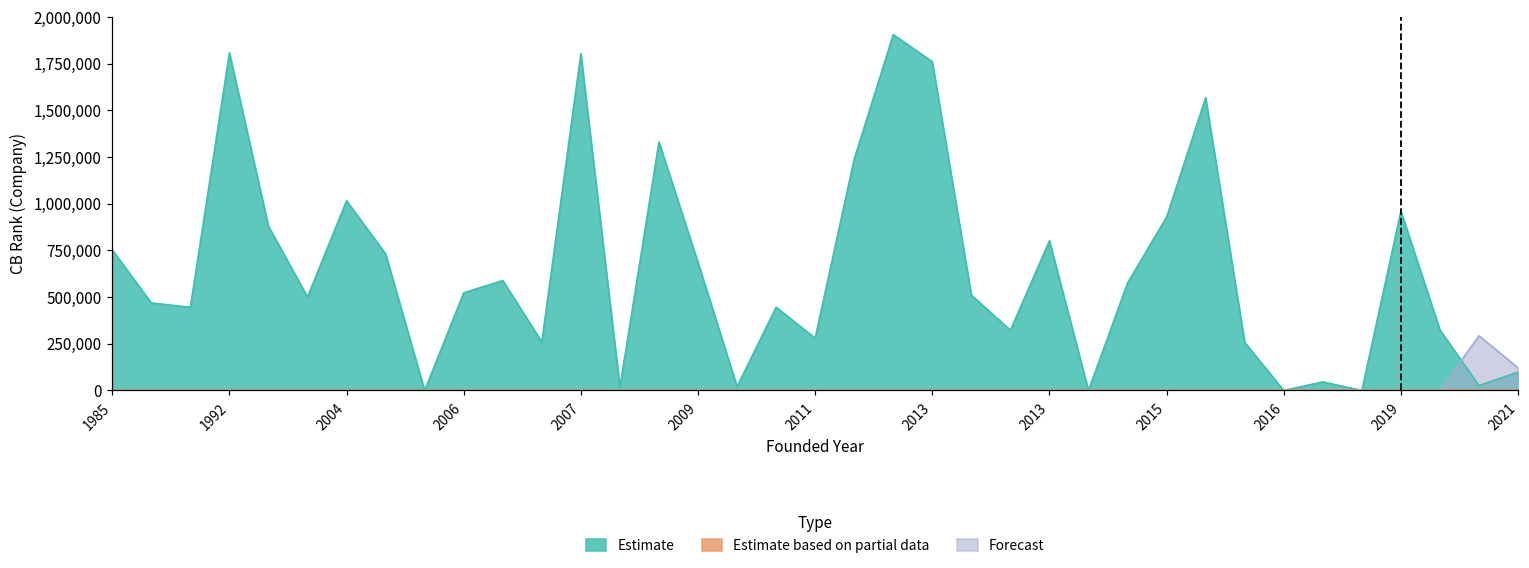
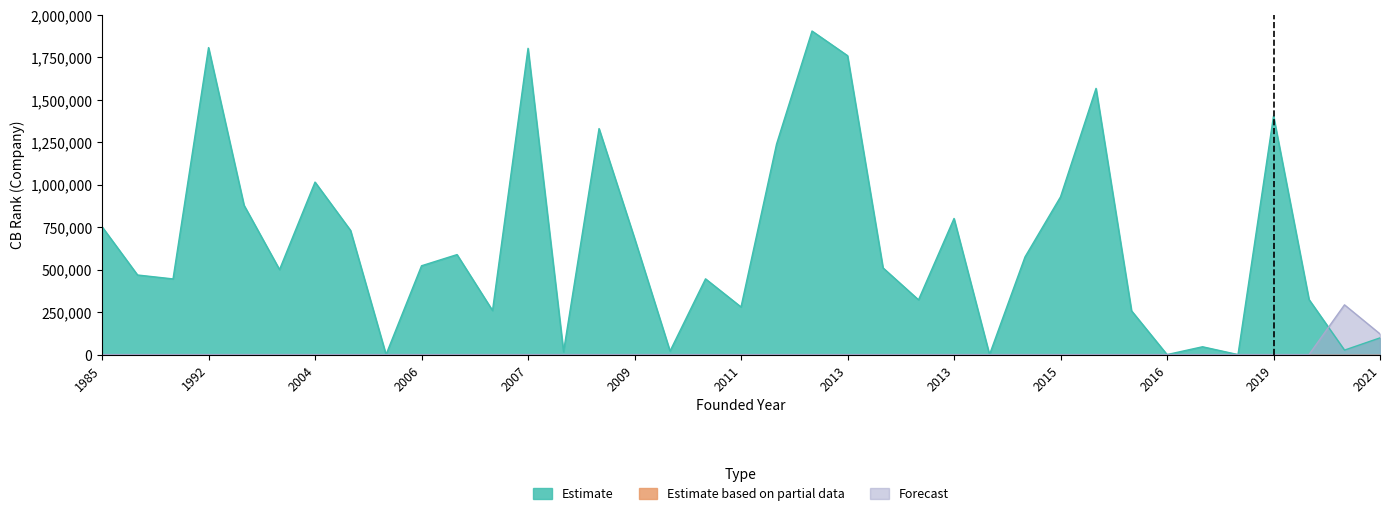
Estimate, 2019: 960,000 -> 1,410,000
